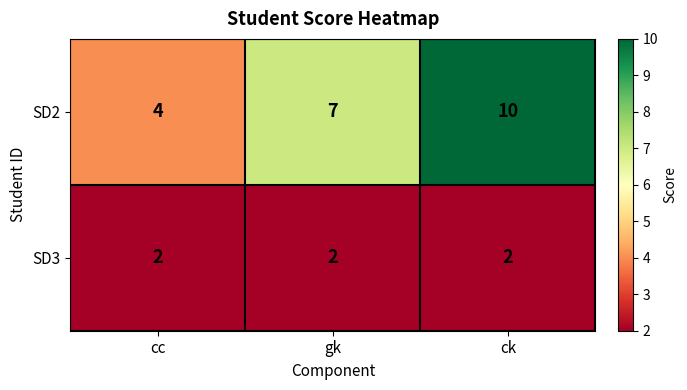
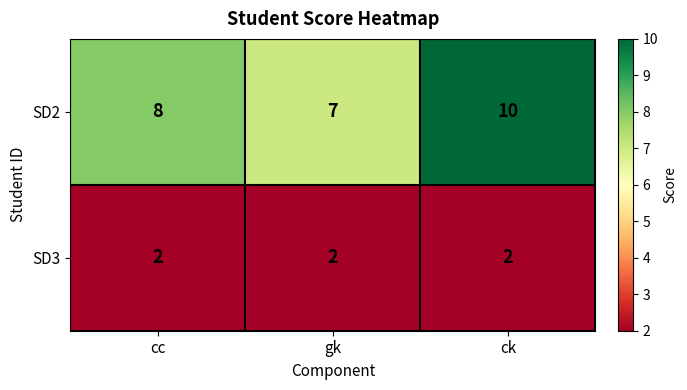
SD2, cc: 4 -> 8
